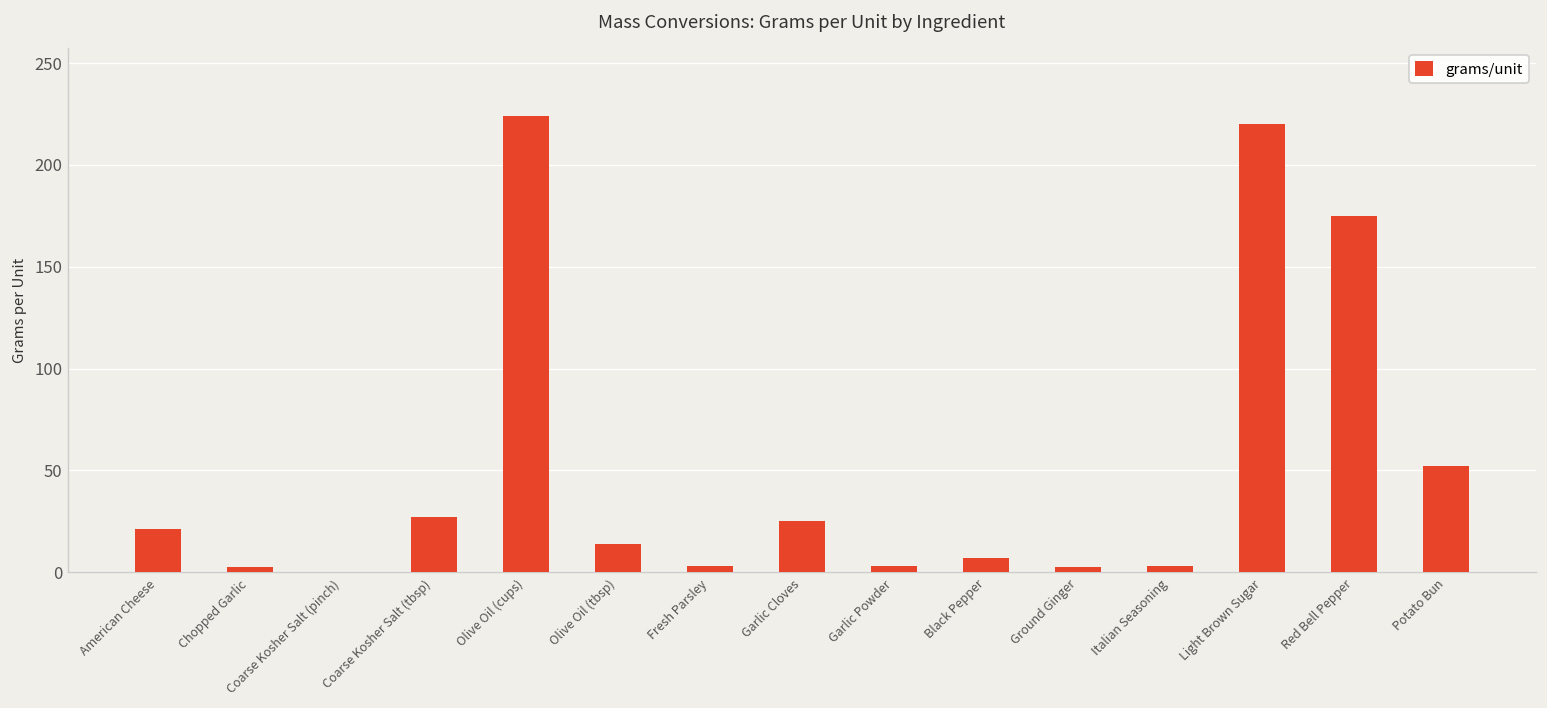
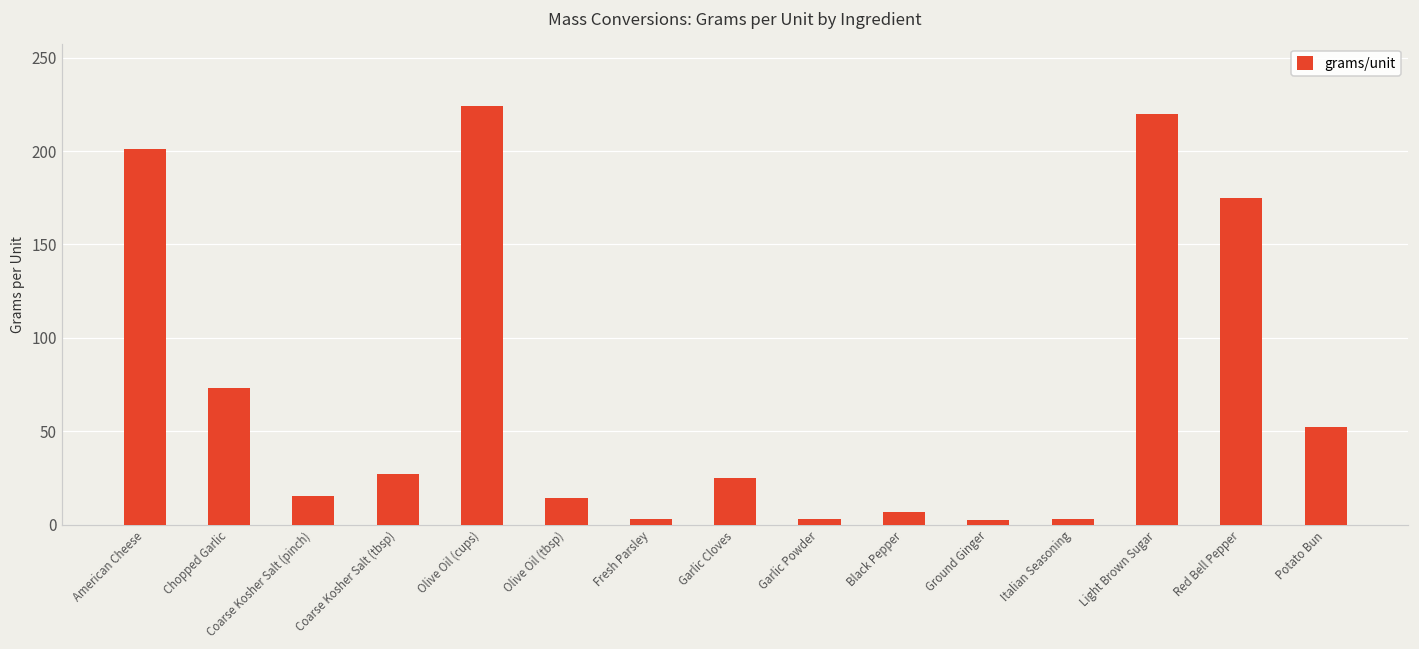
American Cheese: 21 -> 201
Chopped Garlic: 3 -> 73
Coarse Kosher Salt (pinch): 0 -> 15
